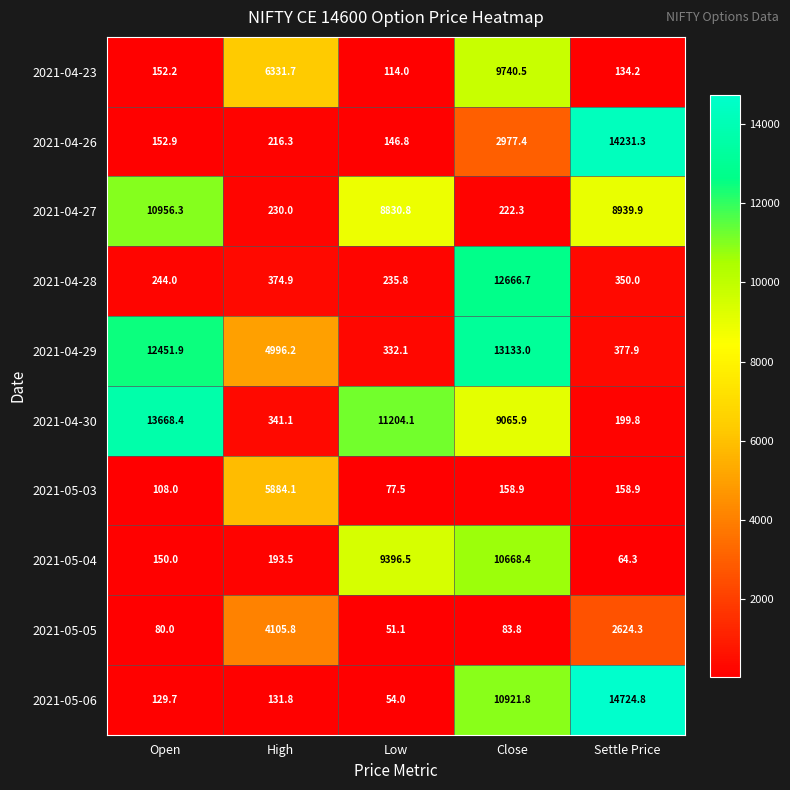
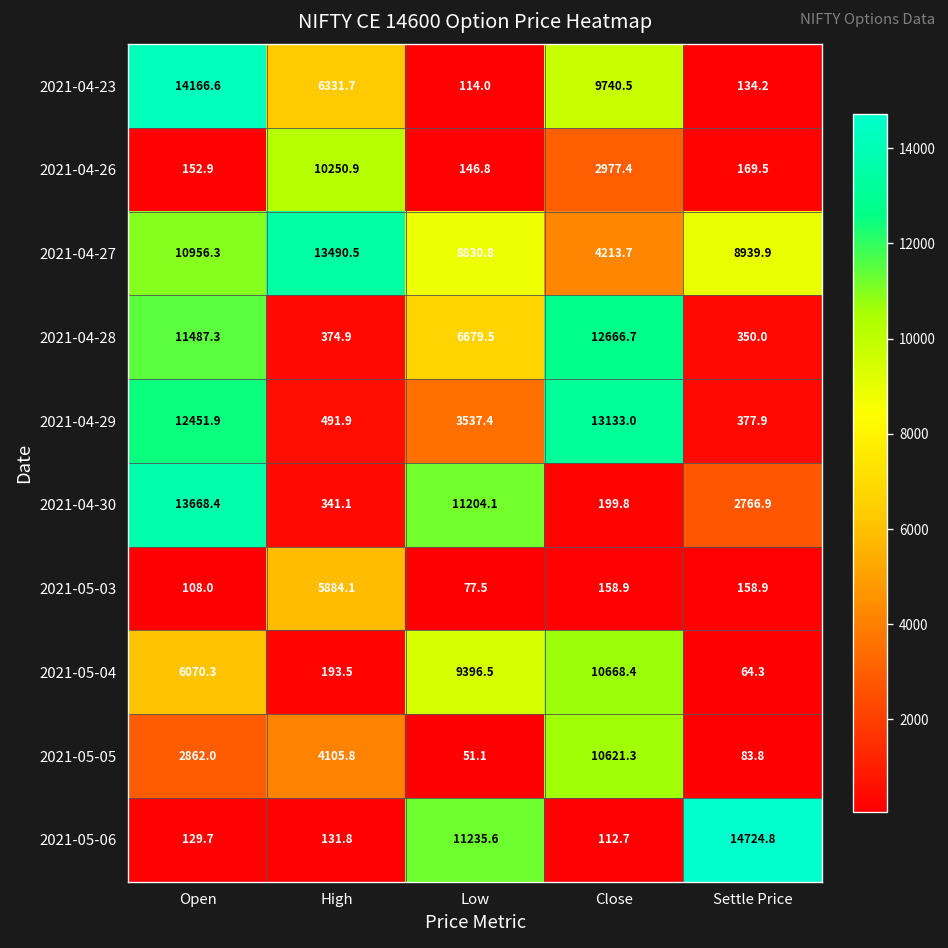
2021-04-23, Open: 152.2 -> 14166.6
2021-04-26, High: 216.3 -> 10250.9
2021-04-26, Settle Price: 14231.3 -> 169.5
2021-04-27, High: 230.0 -> 13490.5
2021-04-27, Close: 222.3 -> 4213.7
2021-04-28, Open: 244.0 -> 11487.3
2021-04-28, Low: 235.8 -> 6679.5
2021-04-29, High: 4996.2 -> 491.9
2021-04-29, Low: 332.1 -> 3537.4
2021-04-30, Close: 9065.9 -> 199.8
2021-04-30, Settle Price: 199.8 -> 2766.9
2021-05-04, Open: 150.0 -> 6070.3
2021-05-05, Open: 80.0 -> 2862.0
2021-05-05, Close: 83.8 -> 10621.3
2021-05-05, Settle Price: 2624.3 -> 83.8
2021-05-06, Low: 54.0 -> 11235.6
2021-05-06, Close: 10921.8 -> 112.7
